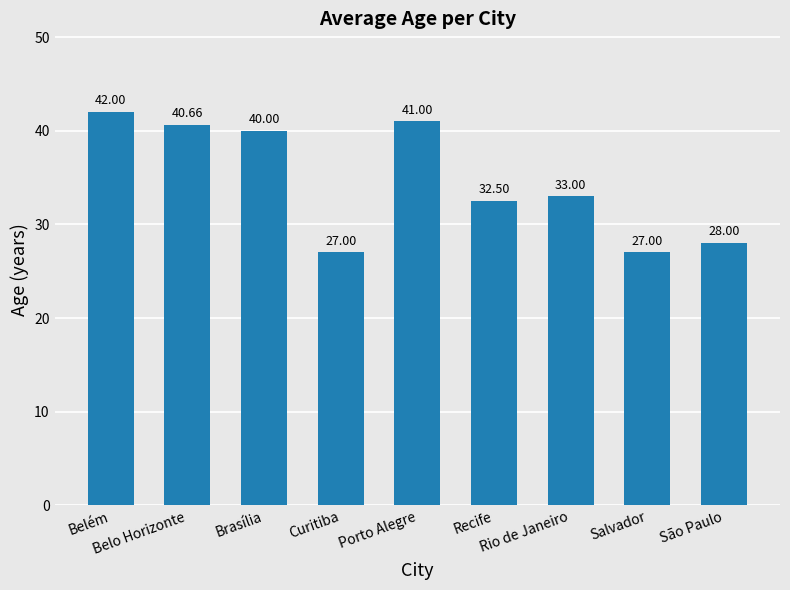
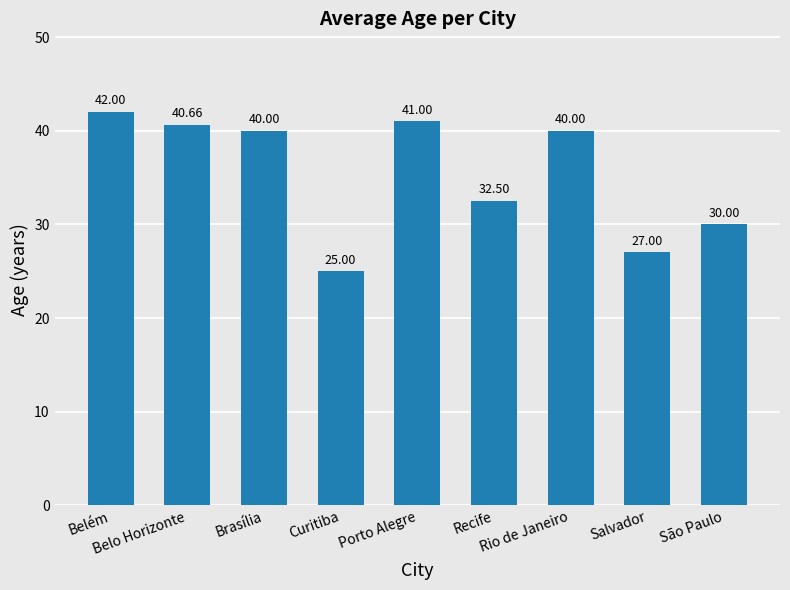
Curitiba: 27.00 -> 25.00
Rio de Janeiro: 33.00 -> 40.00
São Paulo: 28.00 -> 30.00
